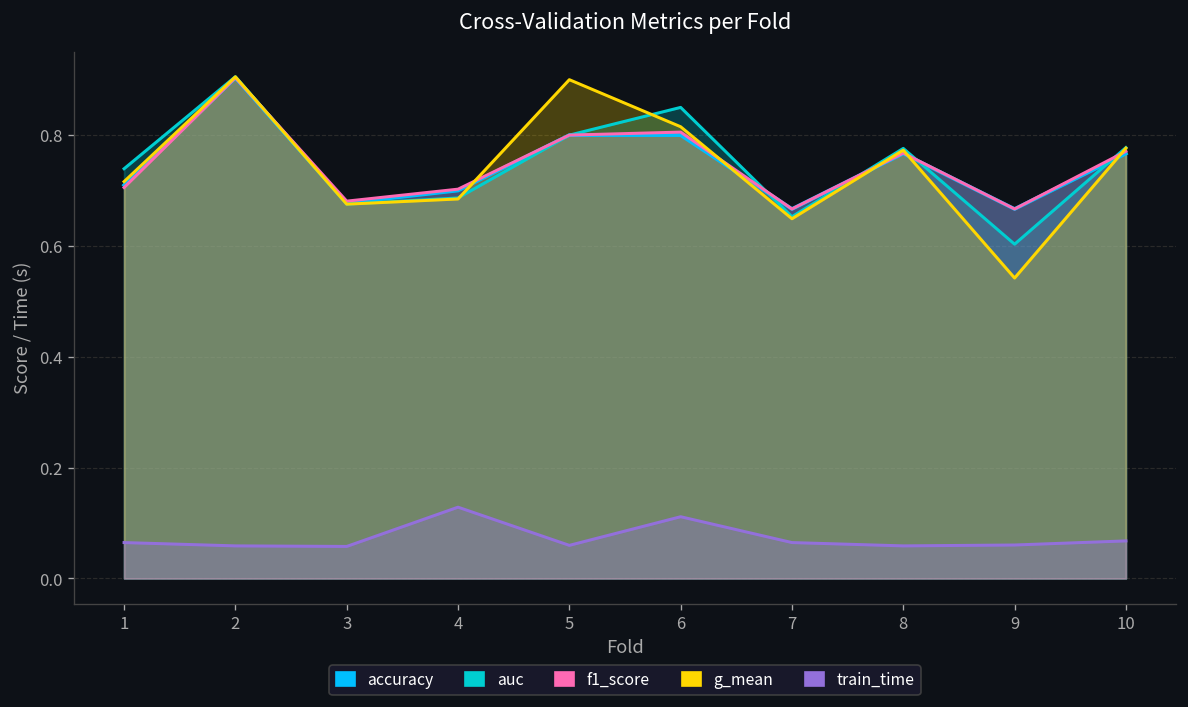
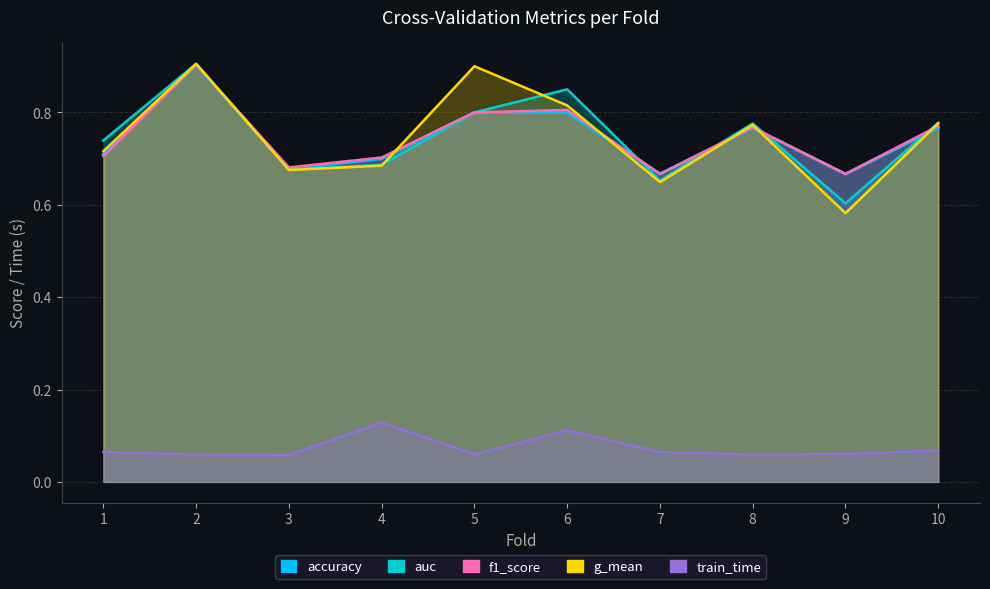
g_mean, 9: 0.54 -> 0.58
